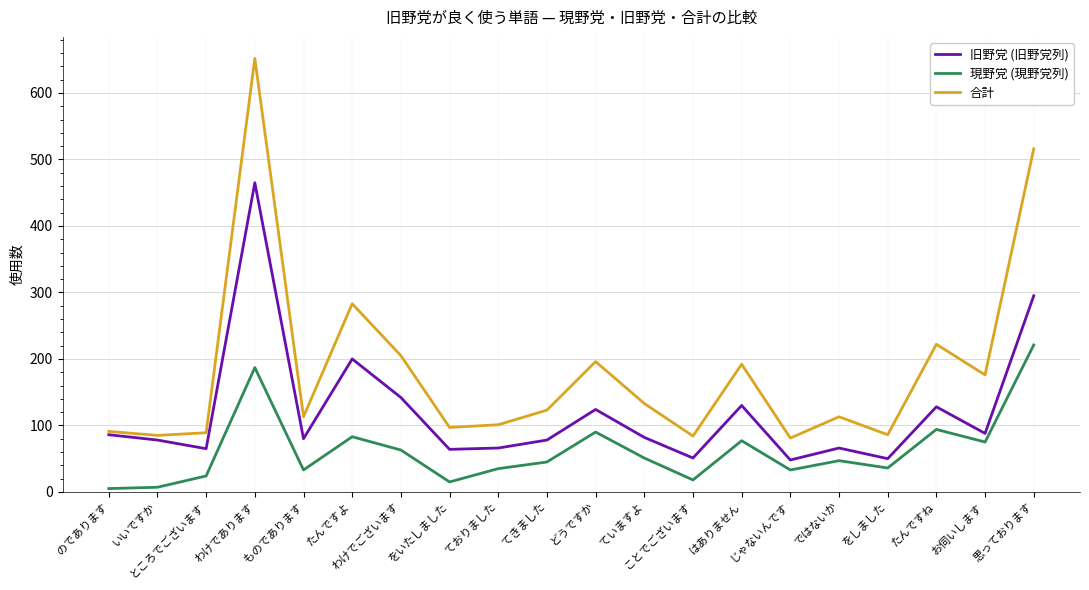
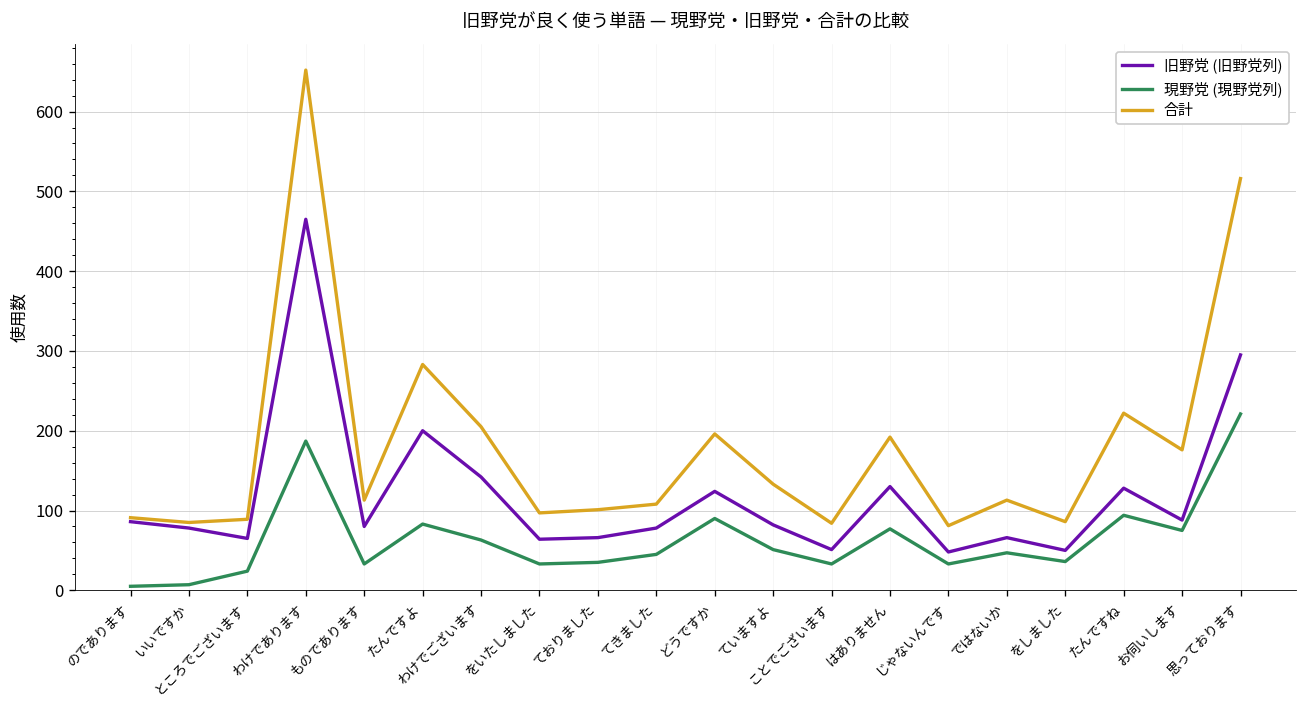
現野党 (現野党列), をいたしました: 20 -> 30
合計, てきました: 120 -> 110
現野党 (現野党列), ことでございます: 20 -> 30
